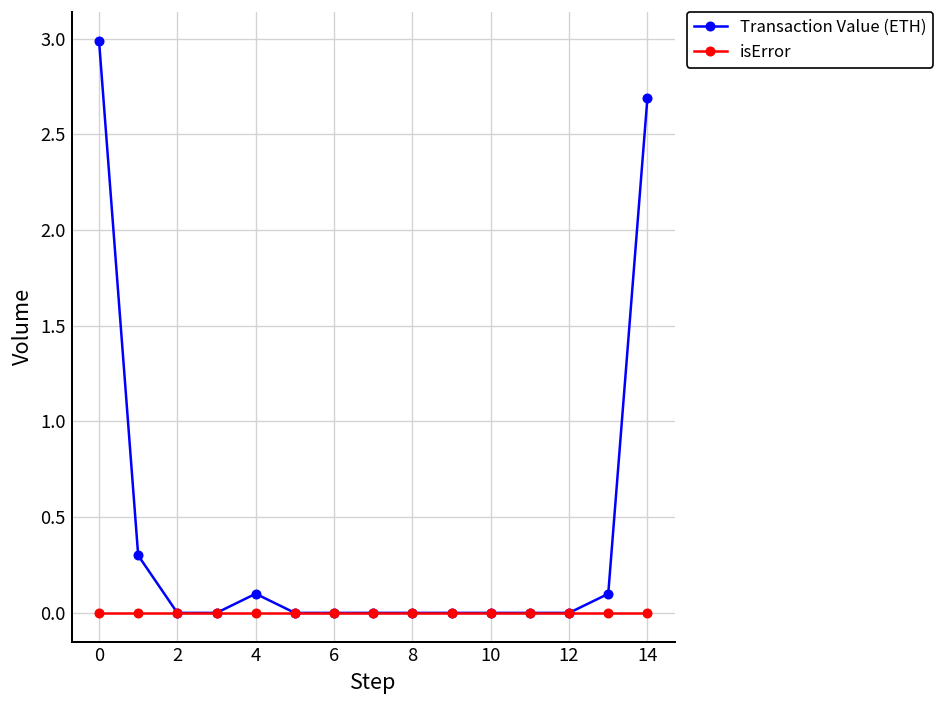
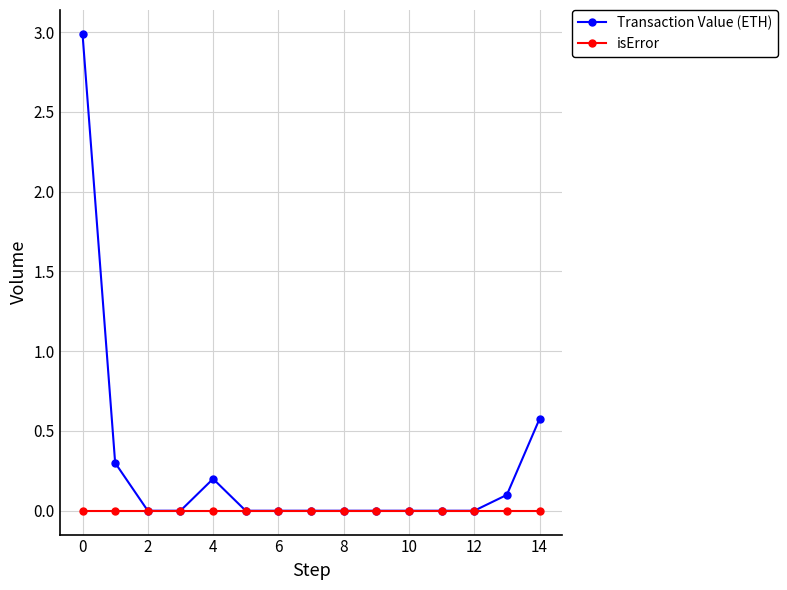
Transaction Value (ETH), 4: 0.1 -> 0.2
Transaction Value (ETH), 14: 2.69 -> 0.58
